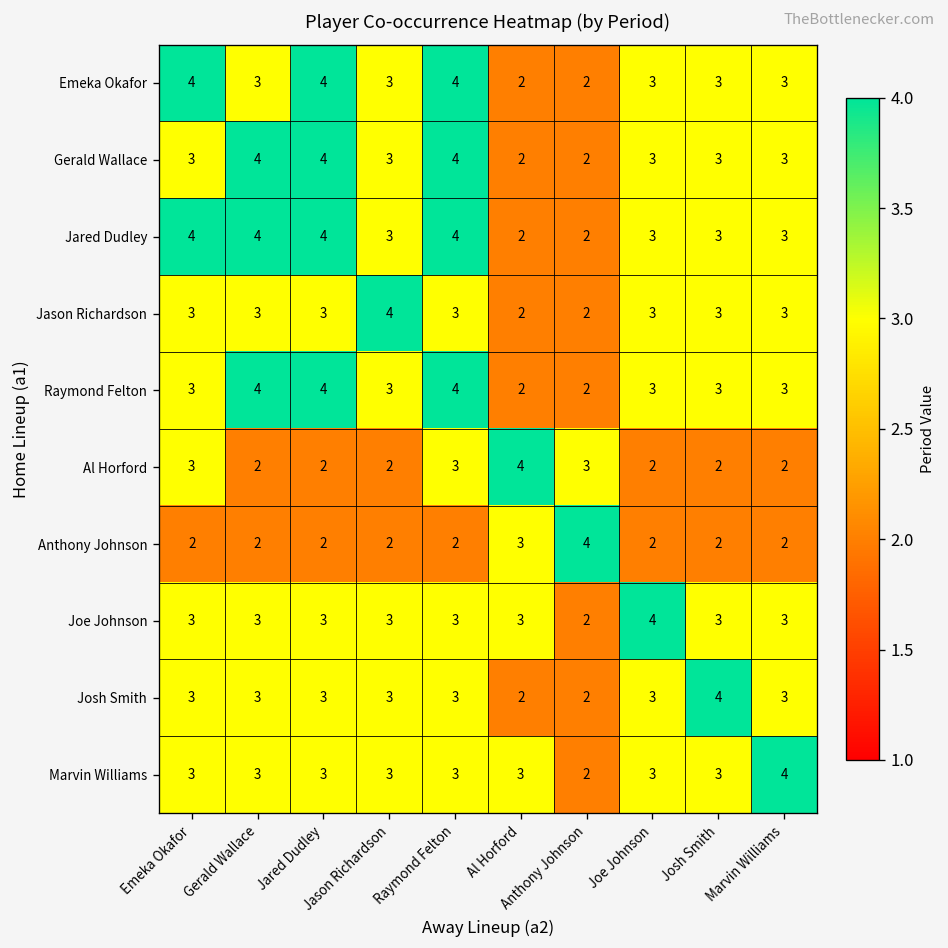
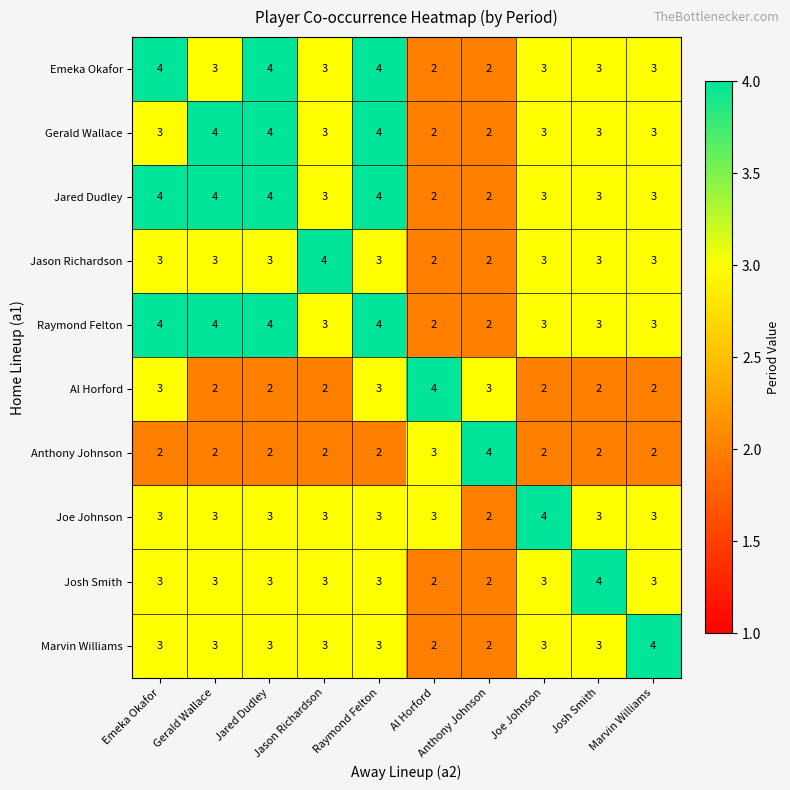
Raymond Felton, Emeka Okafor: 3 -> 4
Marvin Williams, Al Horford: 3 -> 2
